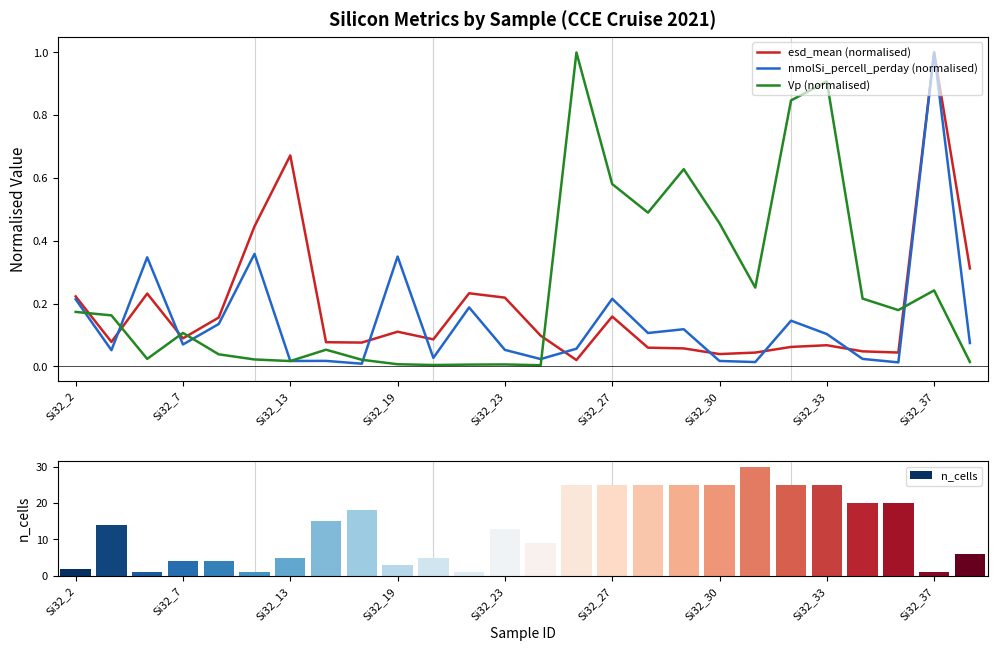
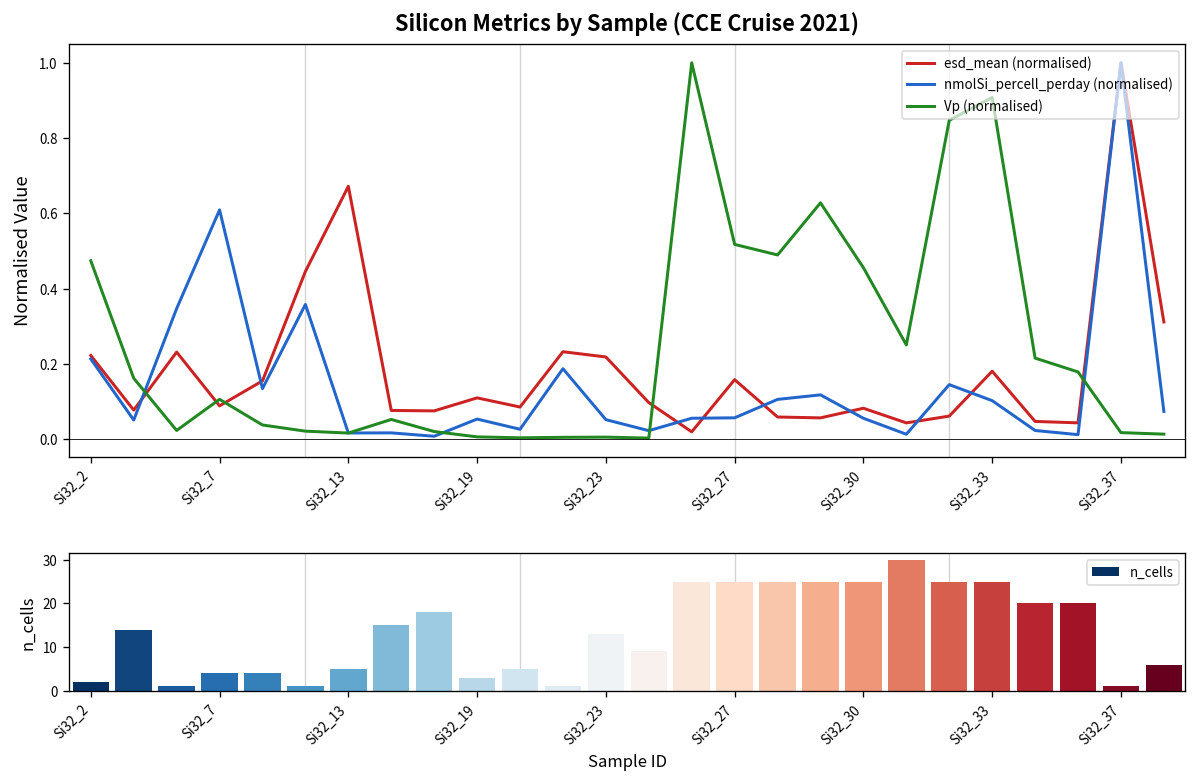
Silicon Metrics by Sample (CCE Cruise 2021), Vp (normalised), Si32_2: 0.17 -> 0.47
Silicon Metrics by Sample (CCE Cruise 2021), nmolSi_percell_perday (normalised), Si32_7: 0.07 -> 0.61
Silicon Metrics by Sample (CCE Cruise 2021), nmolSi_percell_perday (normalised), Si32_19: 0.35 -> 0.05
Silicon Metrics by Sample (CCE Cruise 2021), nmolSi_percell_perday (normalised), Si32_27: 0.22 -> 0.06
Silicon Metrics by Sample (CCE Cruise 2021), Vp (normalised), Si32_27: 0.58 -> 0.52
Silicon Metrics by Sample (CCE Cruise 2021), esd_mean (normalised), Si32_30: 0.04 -> 0.08
Silicon Metrics by Sample (CCE Cruise 2021), nmolSi_percell_perday (normalised), Si32_30: 0.02 -> 0.06
Silicon Metrics by Sample (CCE Cruise 2021), esd_mean (normalised), Si32_33: 0.07 -> 0.18
Silicon Metrics by Sample (CCE Cruise 2021), Vp (normalised), Si32_37: 0.24 -> 0.02
